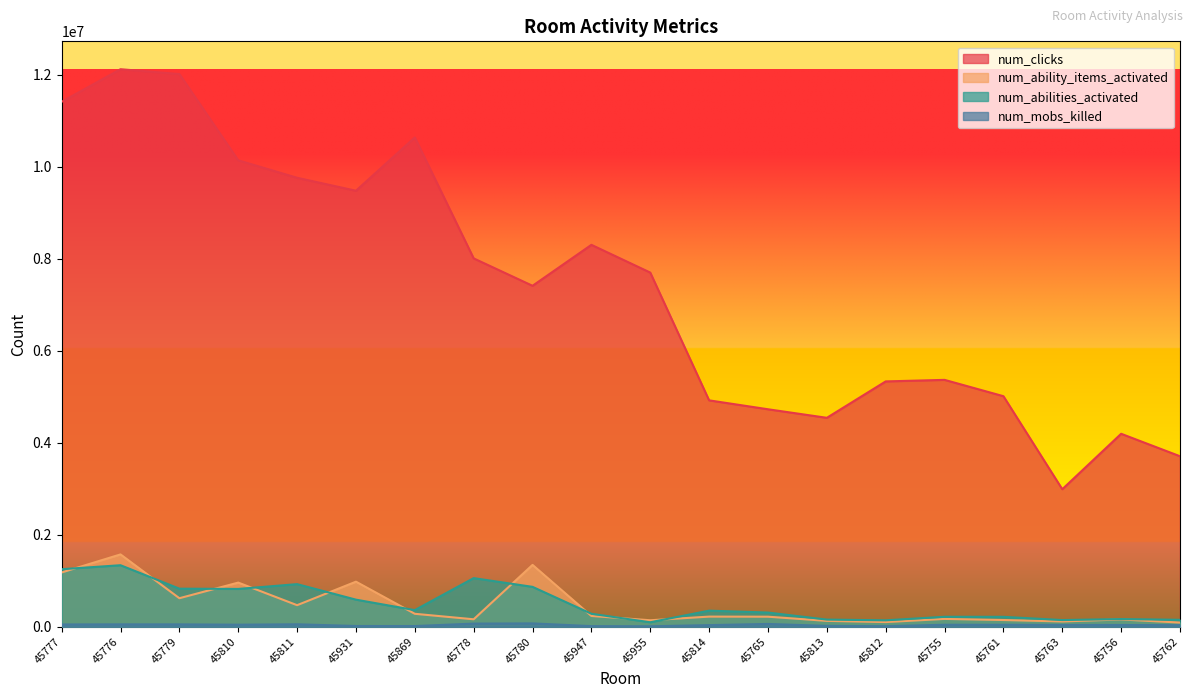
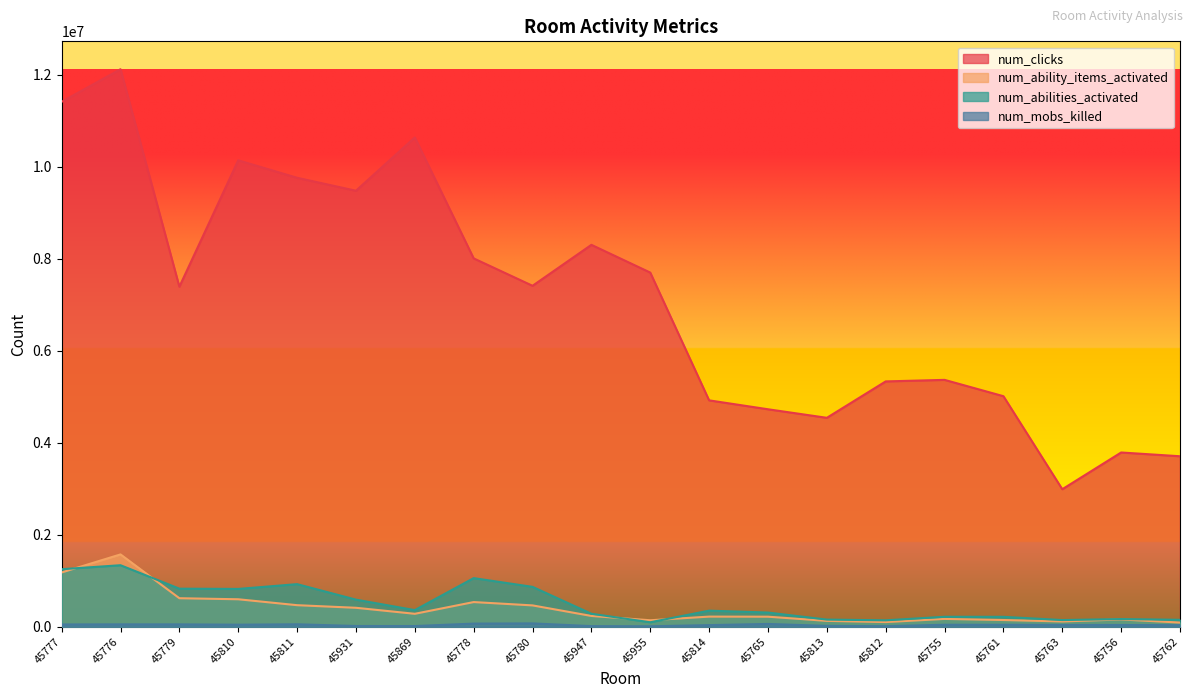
num_clicks, 45779: 12000000 -> 7400000
num_ability_items_activated, 45810: 1000000 -> 600000
num_ability_items_activated, 45931: 1000000 -> 400000
num_ability_items_activated, 45778: 200000 -> 500000
num_ability_items_activated, 45780: 1300000 -> 500000
num_clicks, 45756: 4200000 -> 3800000
